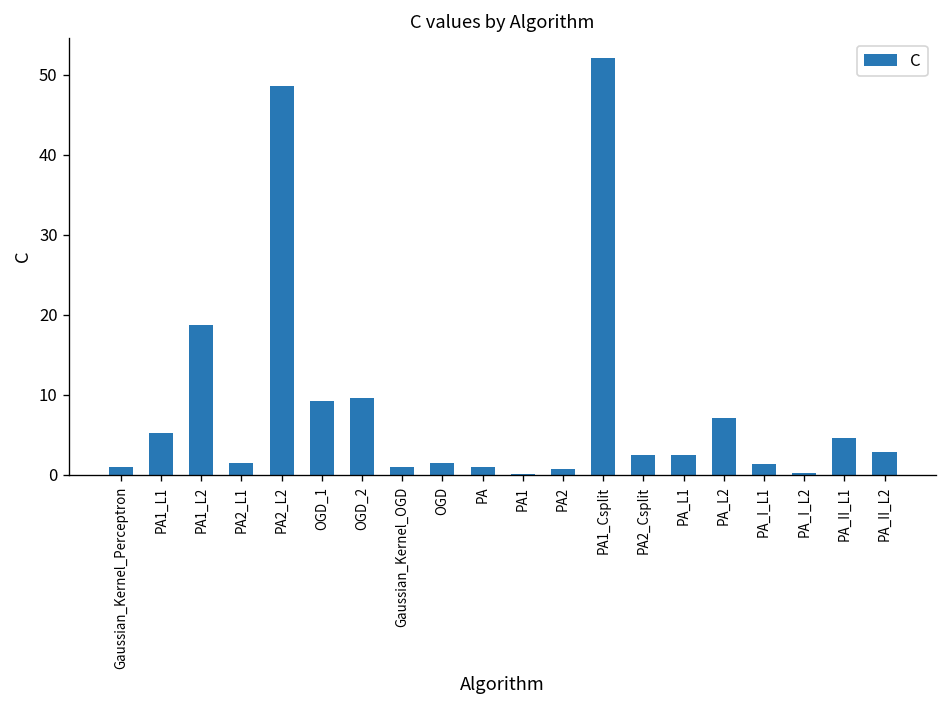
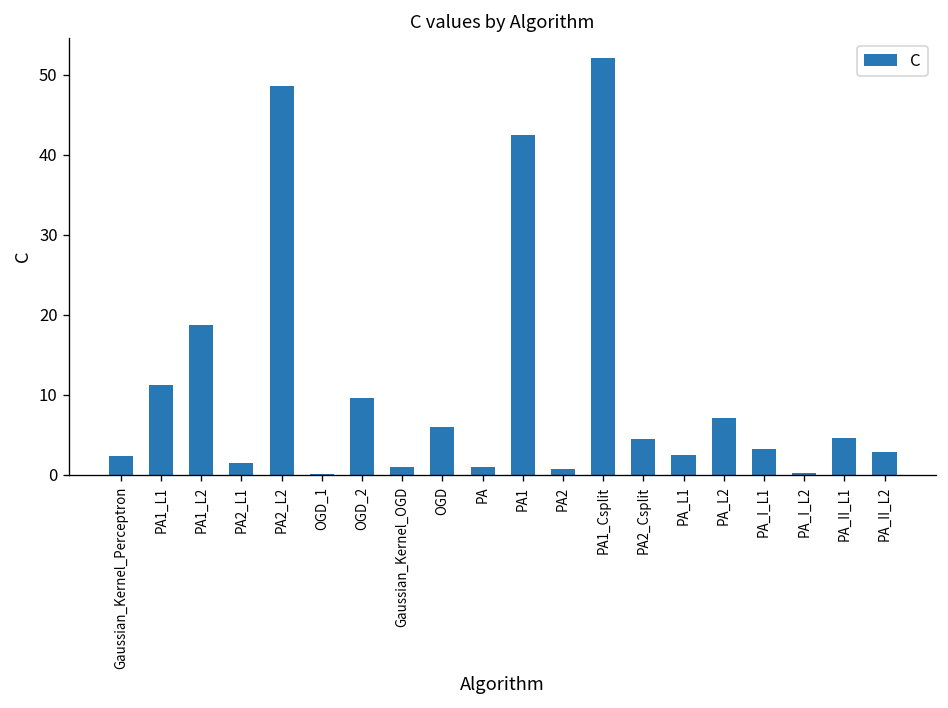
Gaussian_Kernel_Perceptron: 1 -> 2
PA1_L1: 5 -> 11
OGD_1: 9 -> 0
OGD: 1 -> 6
PA1: 0 -> 43
PA2_Csplit: 3 -> 4
PA_I_L1: 1 -> 3
